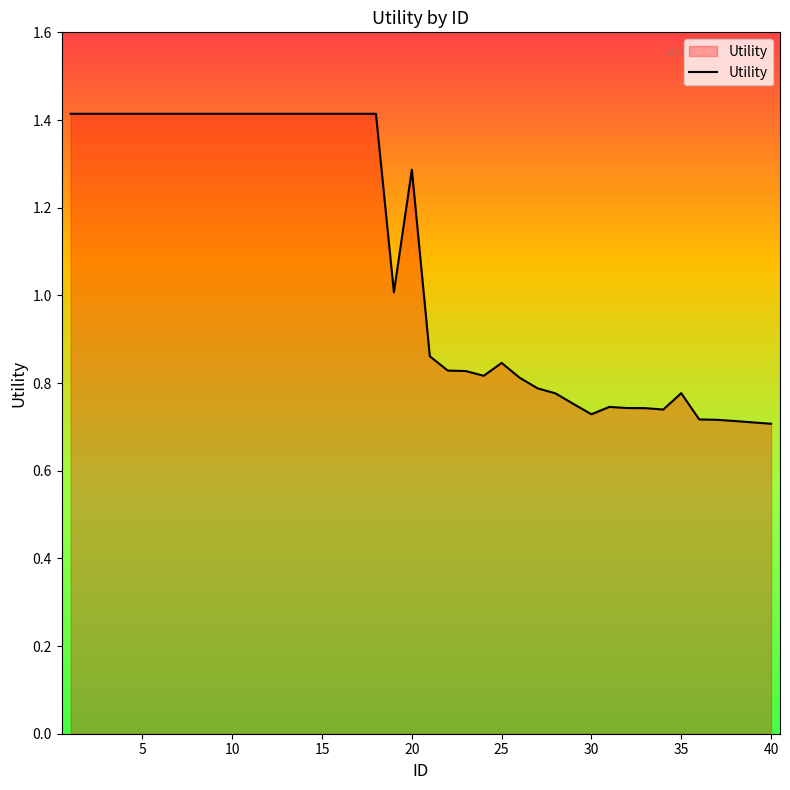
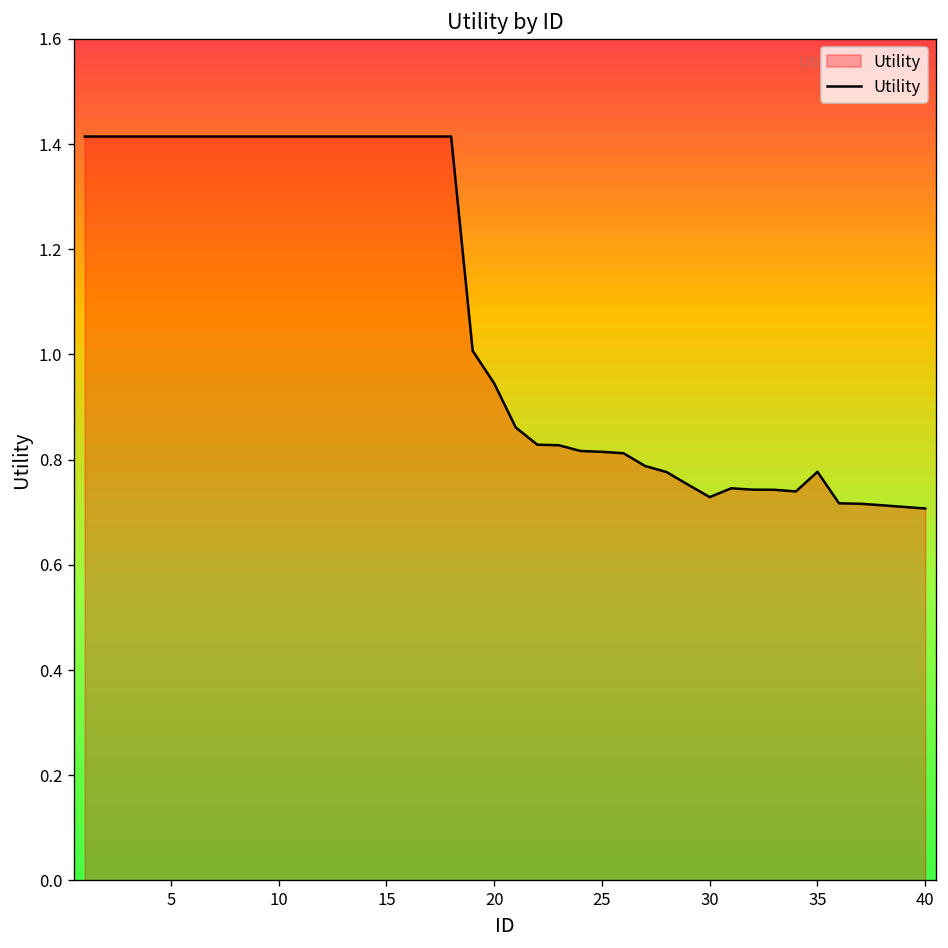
20: 1.29 -> 0.94
25: 0.85 -> 0.81
